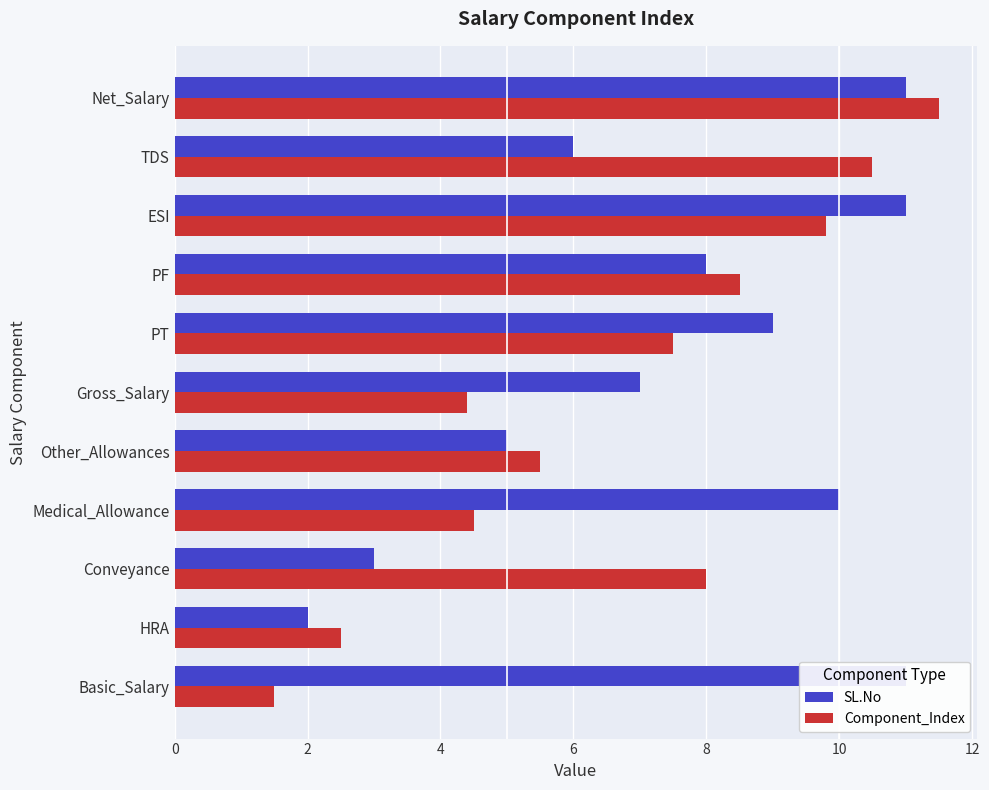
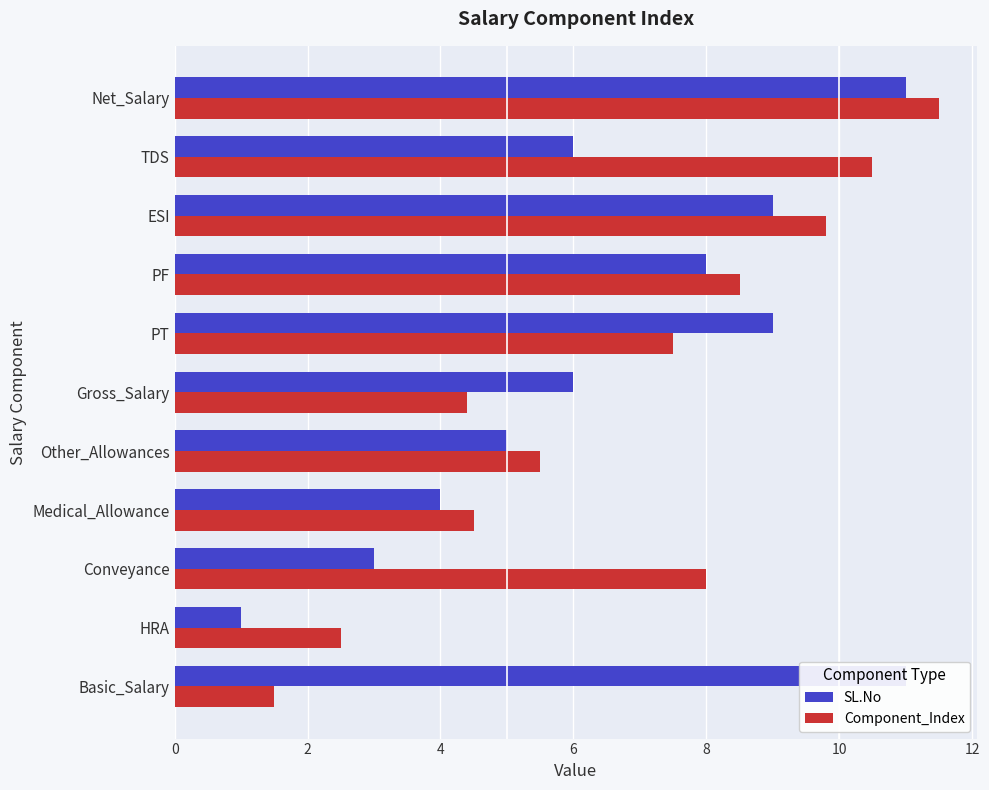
SL.No, ESI: 11 -> 9
SL.No, Gross_Salary: 7 -> 6
SL.No, Medical_Allowance: 10 -> 4
SL.No, HRA: 2 -> 1
